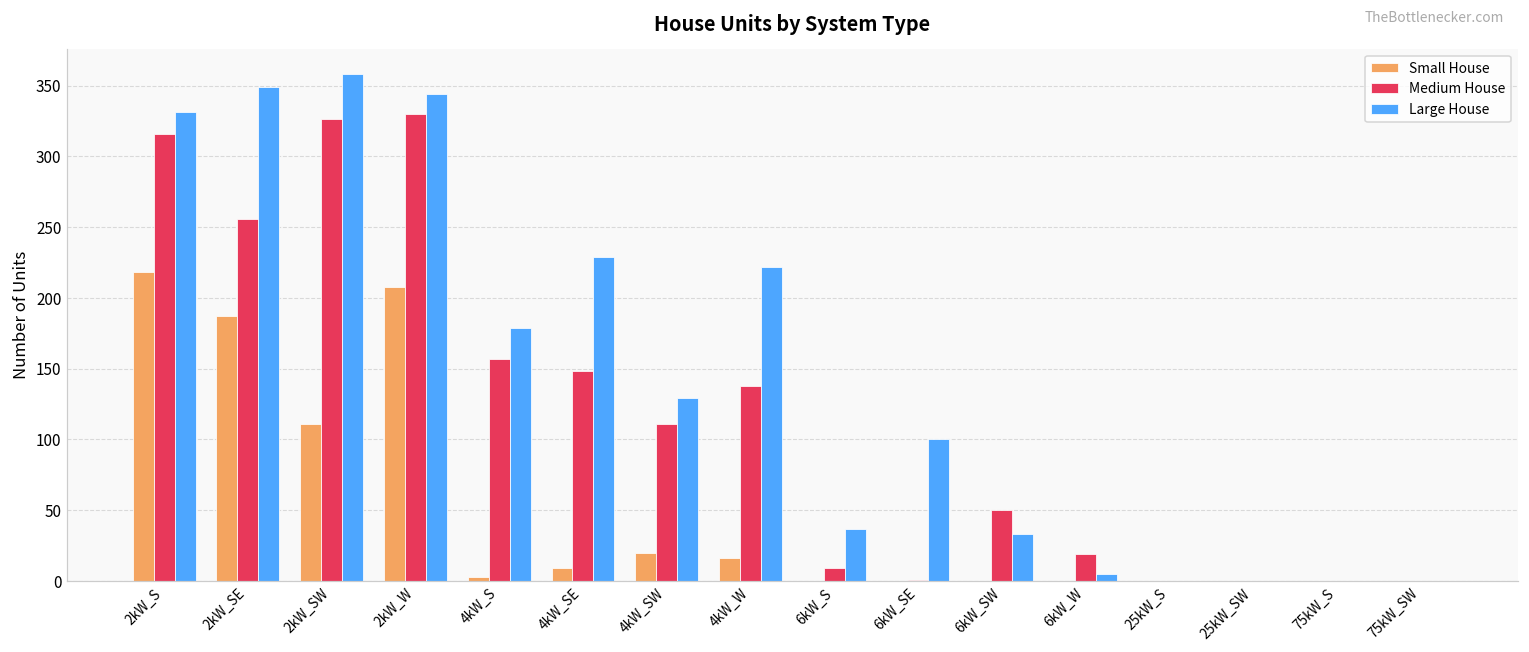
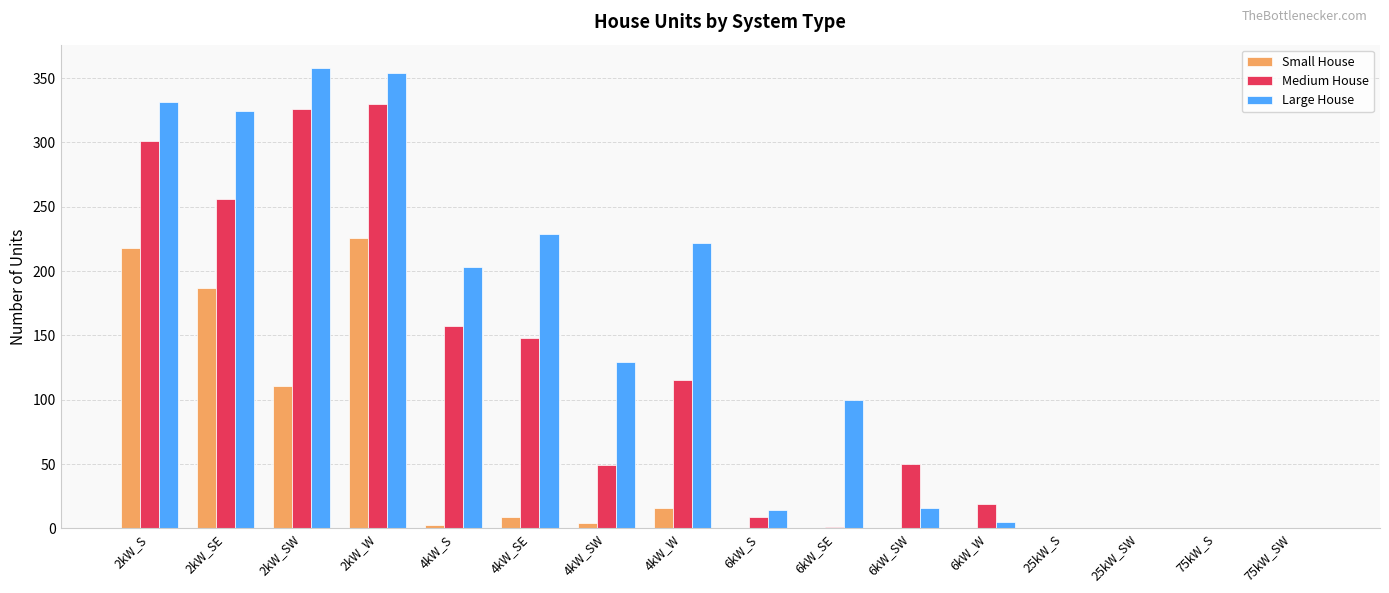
Medium House, 2kW_S: 316 -> 301
Large House, 2kW_SE: 349 -> 324
Small House, 2kW_W: 208 -> 226
Large House, 2kW_W: 344 -> 354
Large House, 4kW_S: 179 -> 203
Small House, 4kW_SW: 20 -> 4
Medium House, 4kW_SW: 111 -> 49
Medium House, 4kW_W: 138 -> 115
Large House, 6kW_S: 37 -> 14
Large House, 6kW_SW: 33 -> 16
